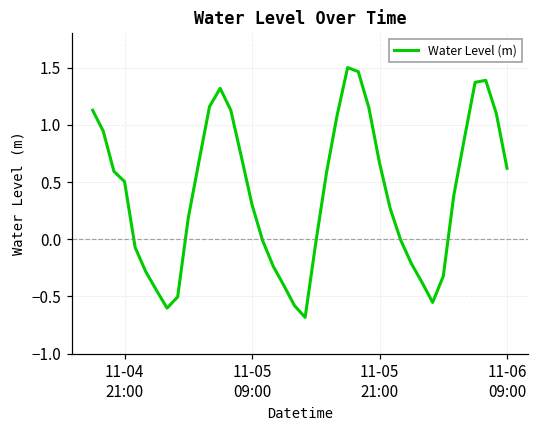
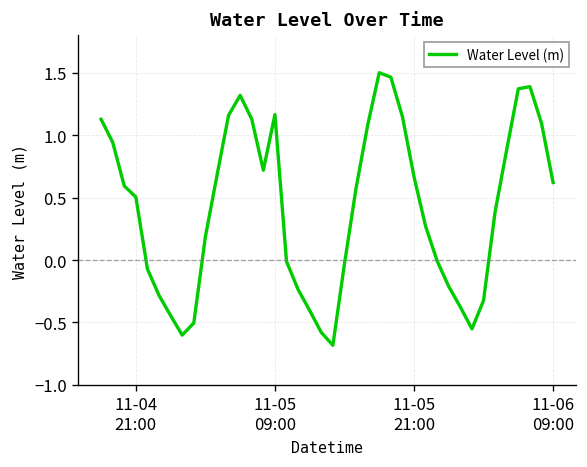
11-05 09:00: 0.30 -> 1.17
